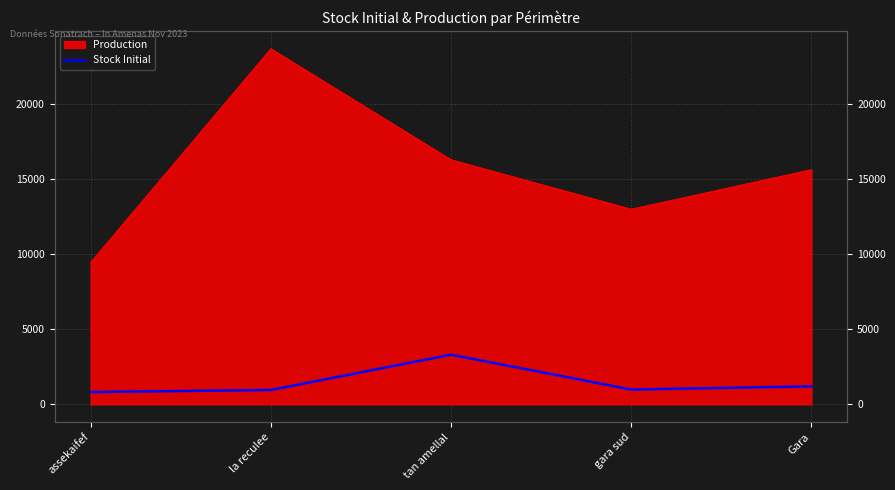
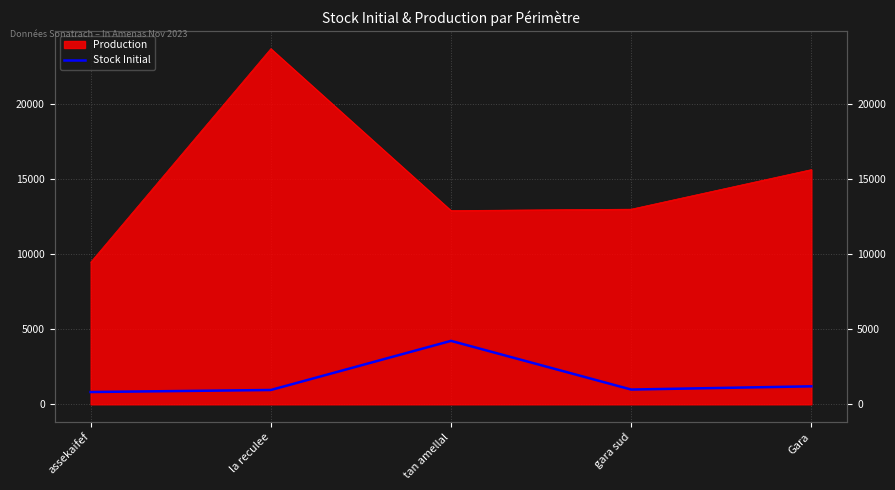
Production, tan amellal: 16300 -> 12900
Stock Initial, tan amellal: 3300 -> 4200
